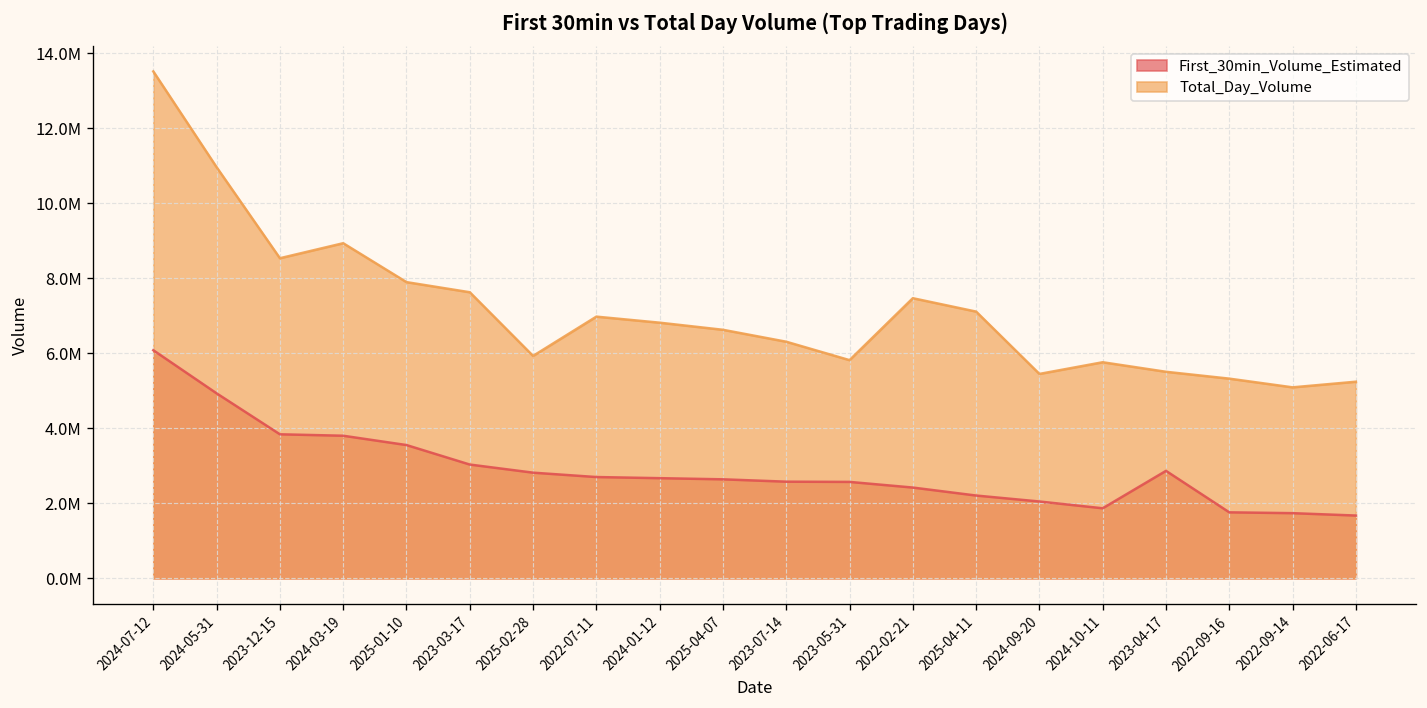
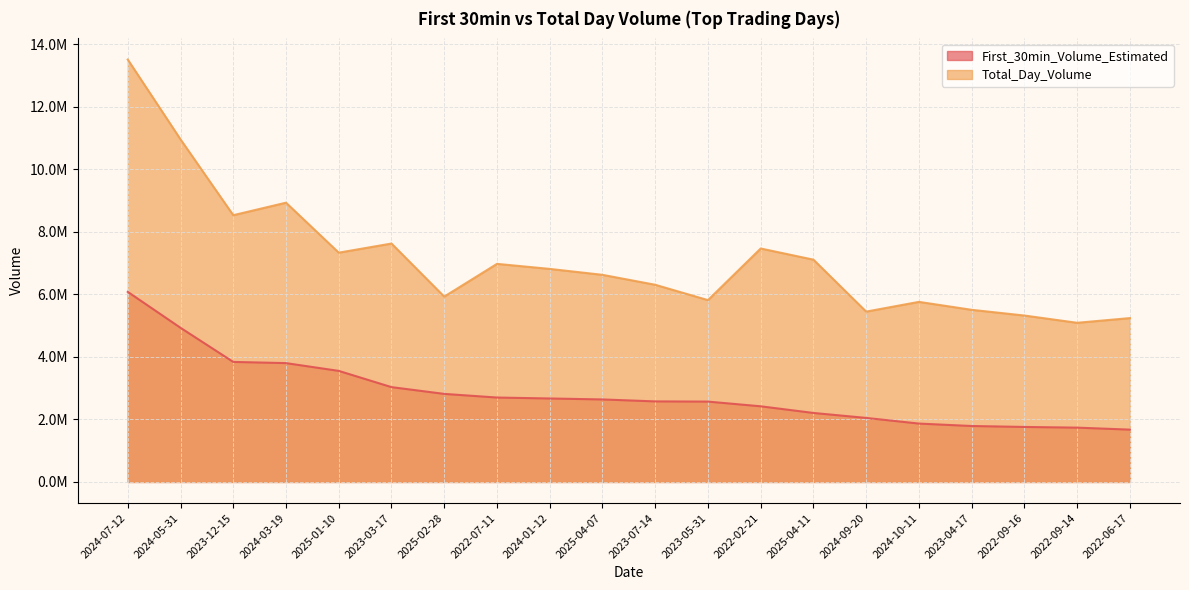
Total_Day_Volume, 2025-01-10: 7900000 -> 7300000
First_30min_Volume_Estimated, 2023-04-17: 2900000 -> 1800000
